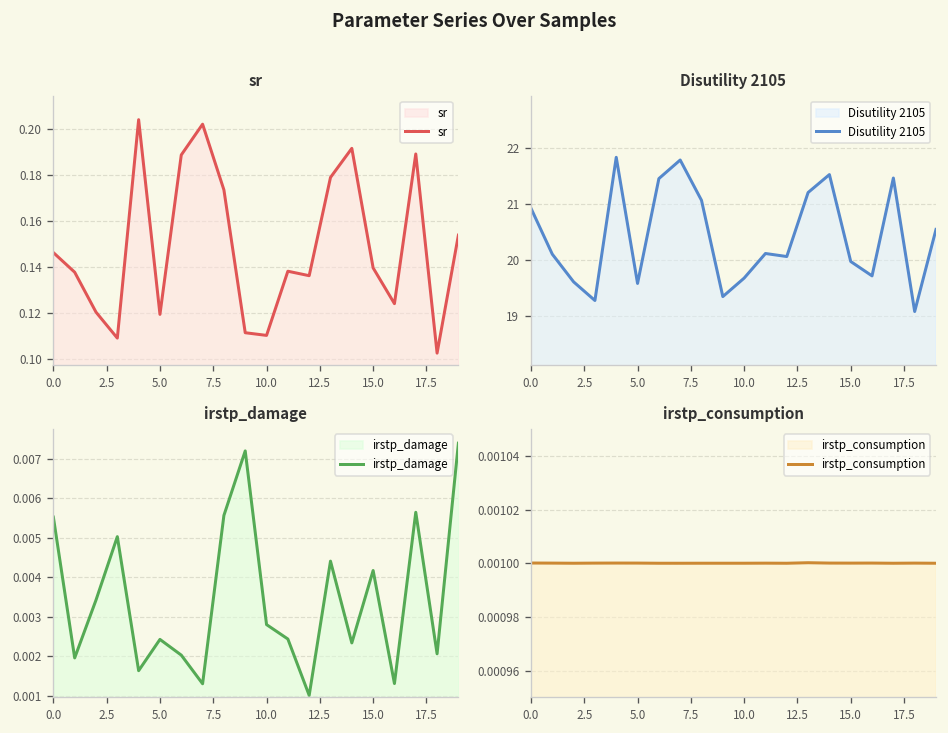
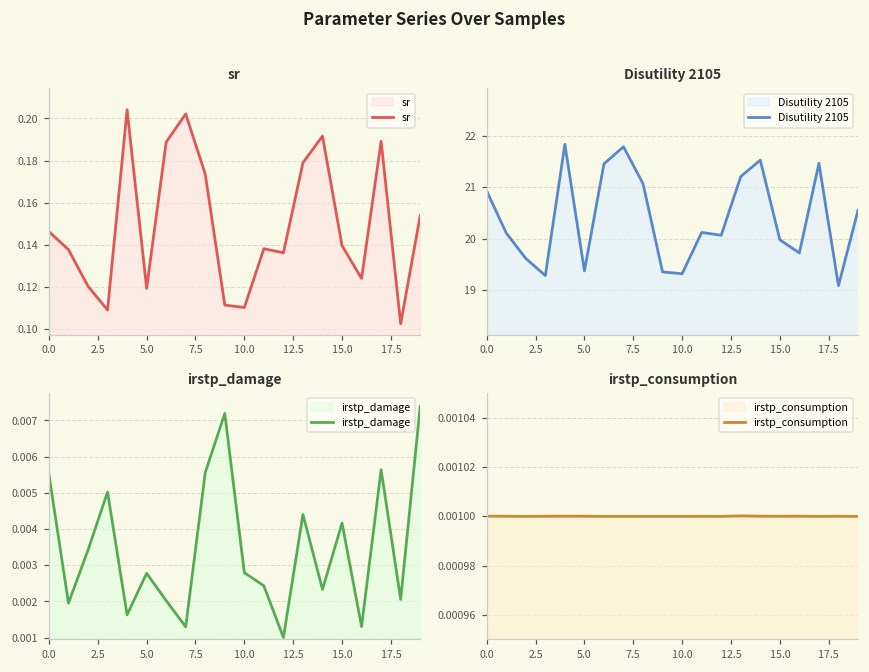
Disutility 2105, 5.0: 19.6 -> 19.4
Disutility 2105, 10.0: 19.7 -> 19.3
irstp_damage, 5.0: 0.0024 -> 0.0028
